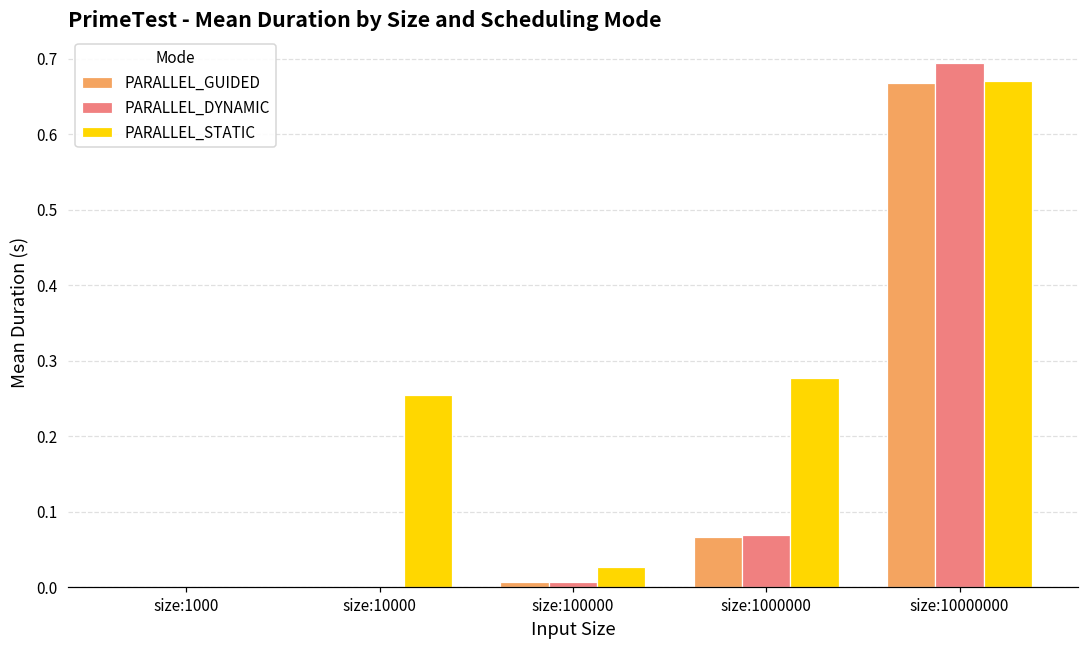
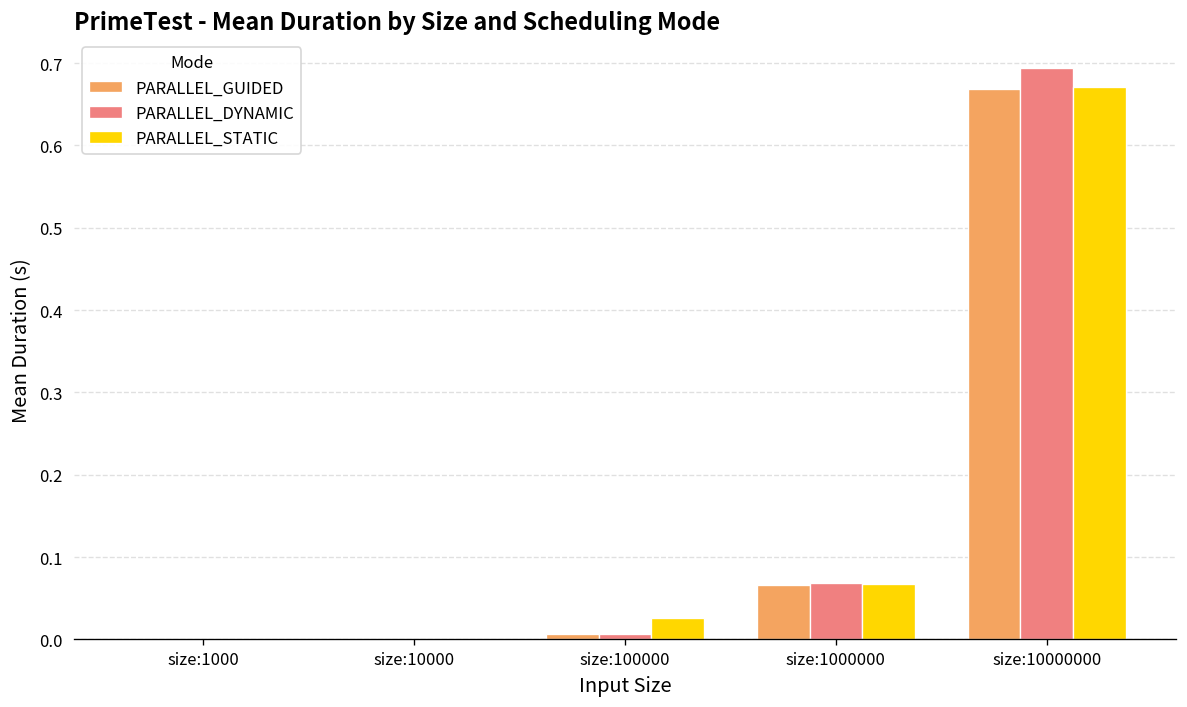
PARALLEL_STATIC, size:10000: 0.26 -> 0.00
PARALLEL_STATIC, size:1000000: 0.28 -> 0.07
